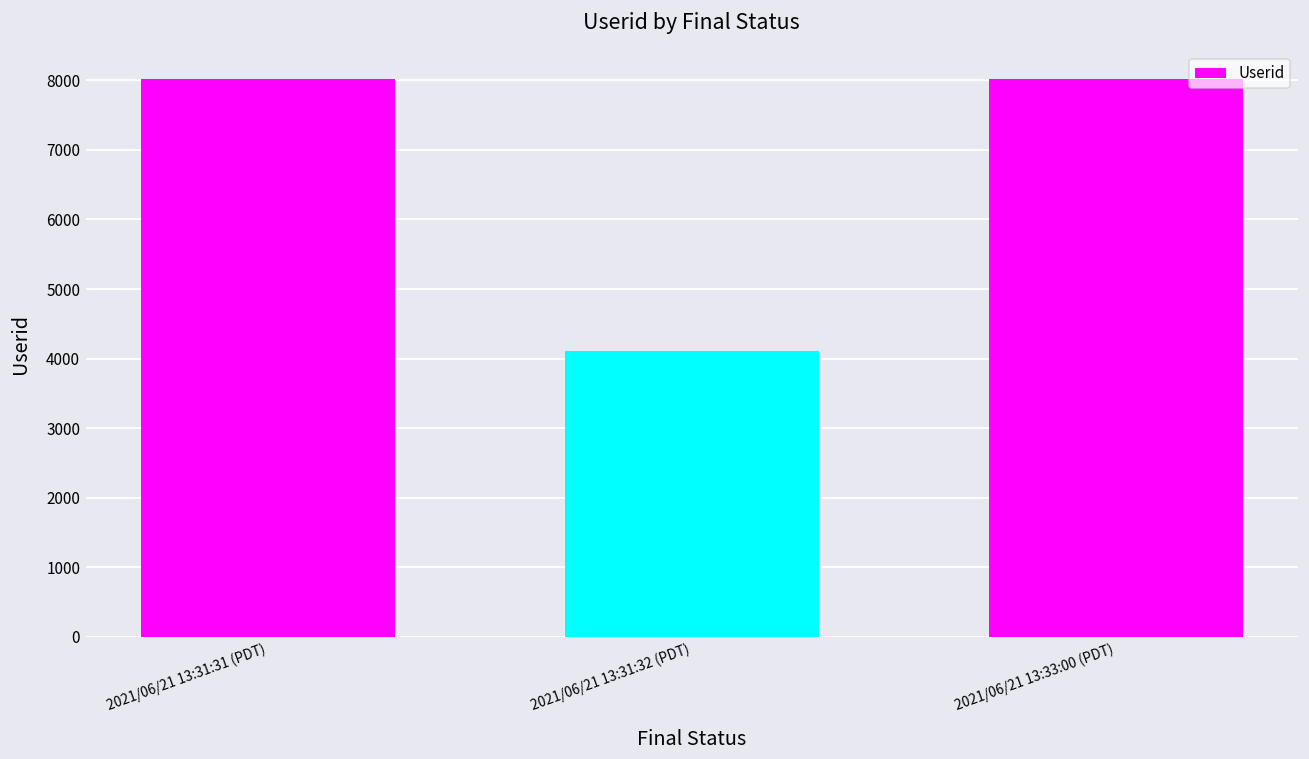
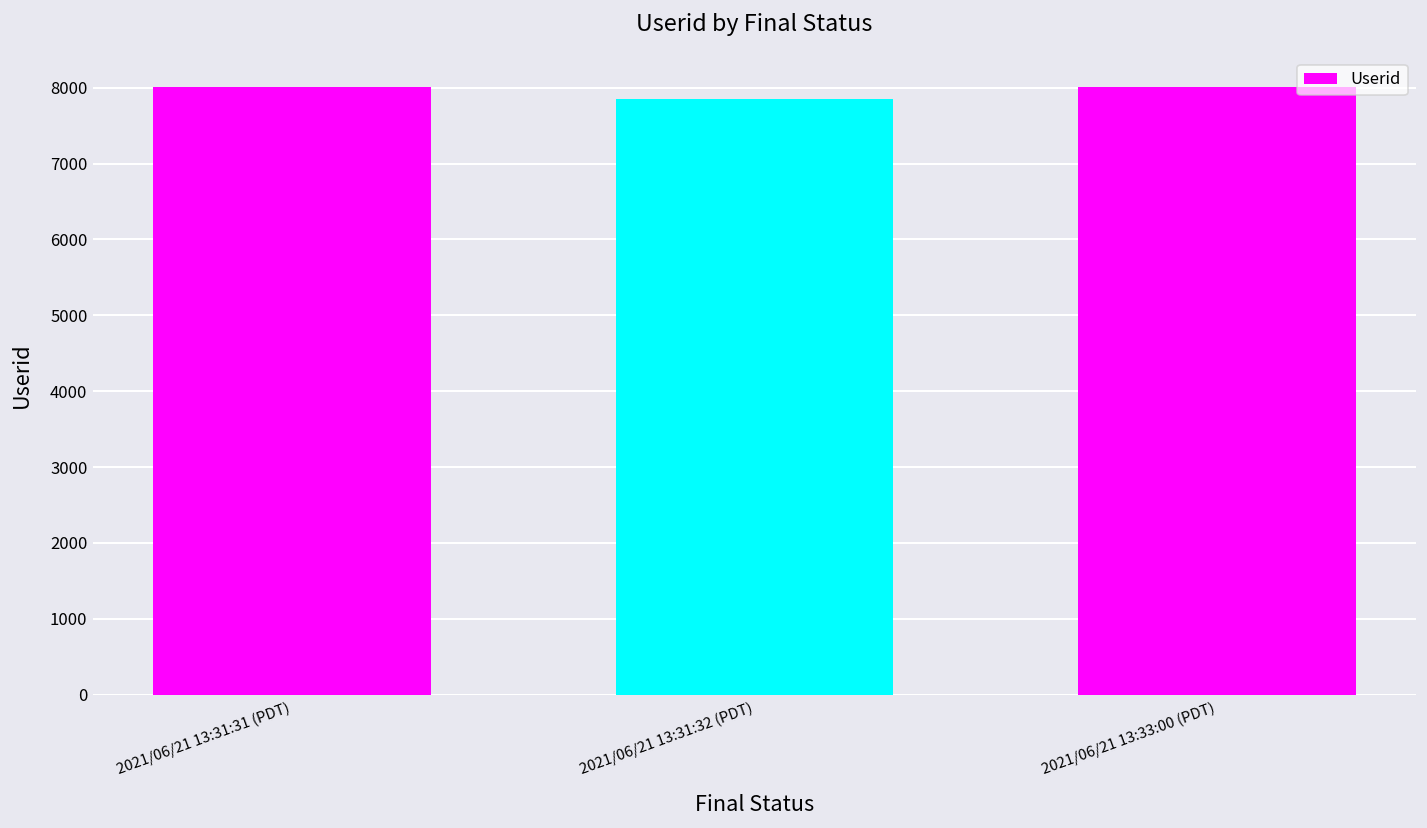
2021/06/21 13:31:32 (PDT): 4100 -> 7800
